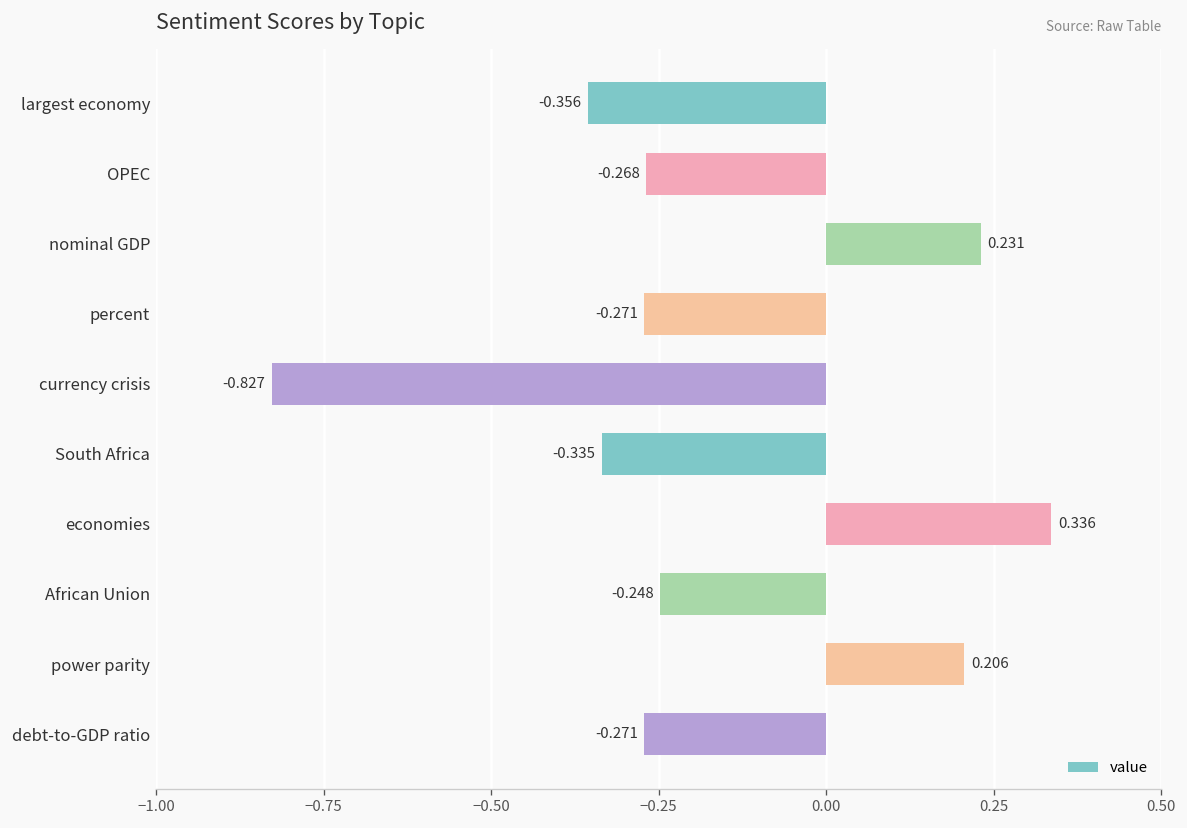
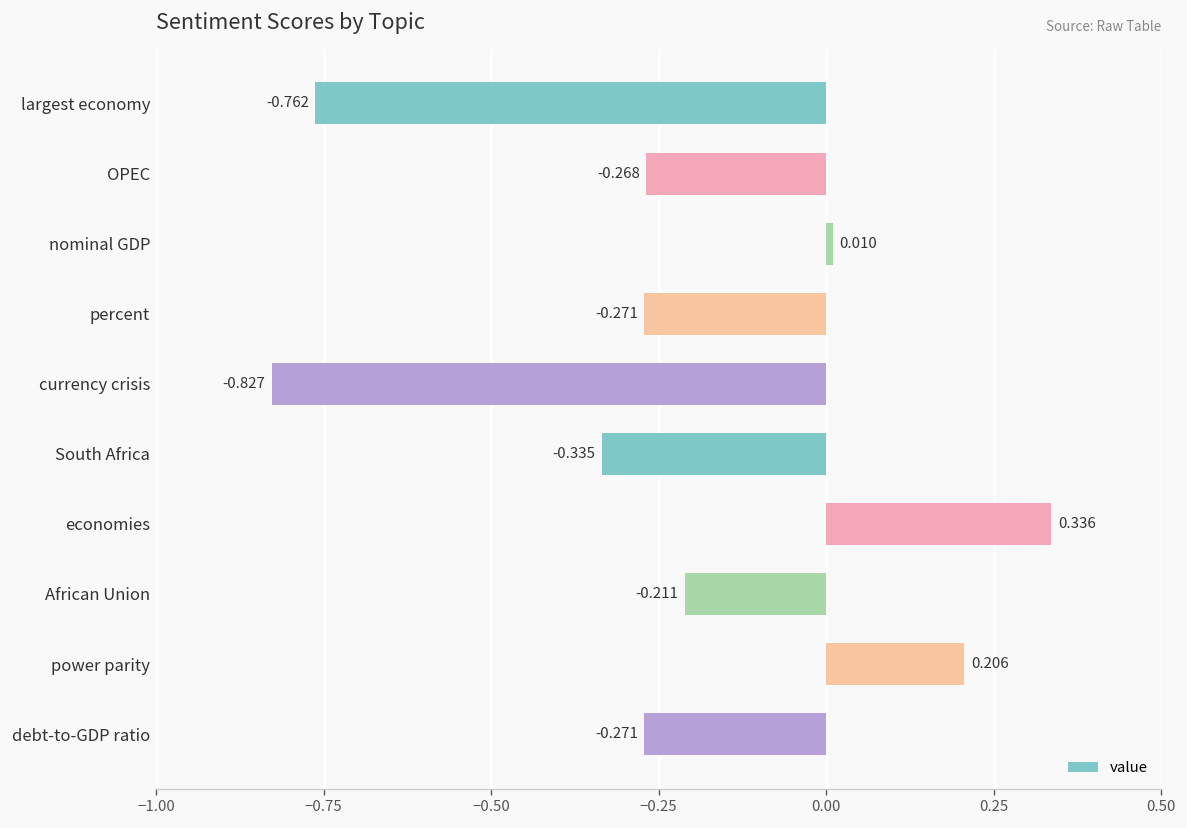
largest economy: -0.356 -> -0.762
nominal GDP: 0.231 -> 0.010
African Union: -0.248 -> -0.211
